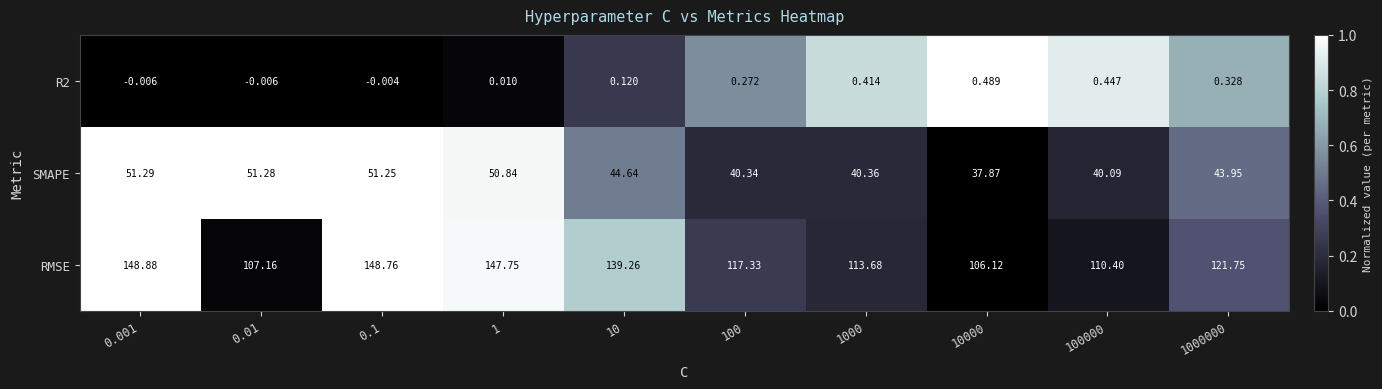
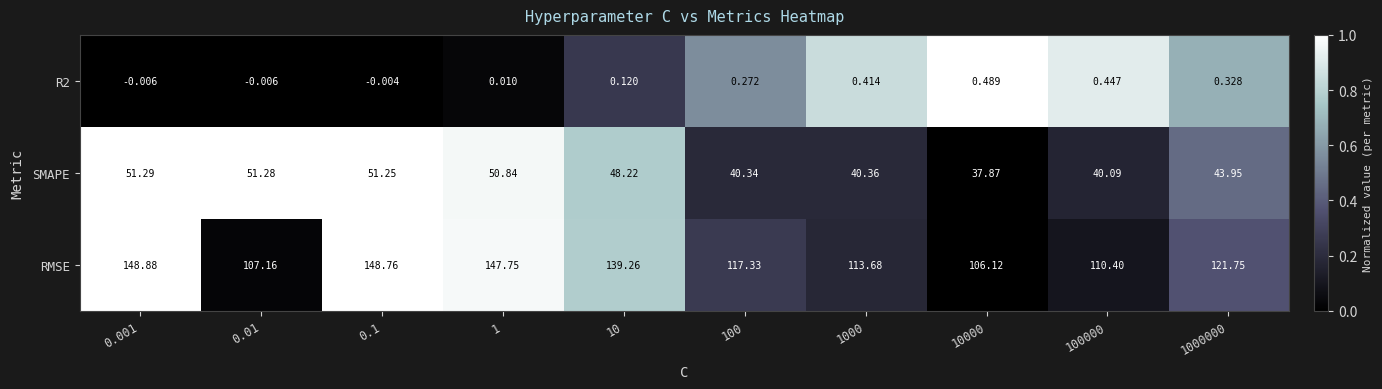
SMAPE, 10: 44.64 -> 48.22
